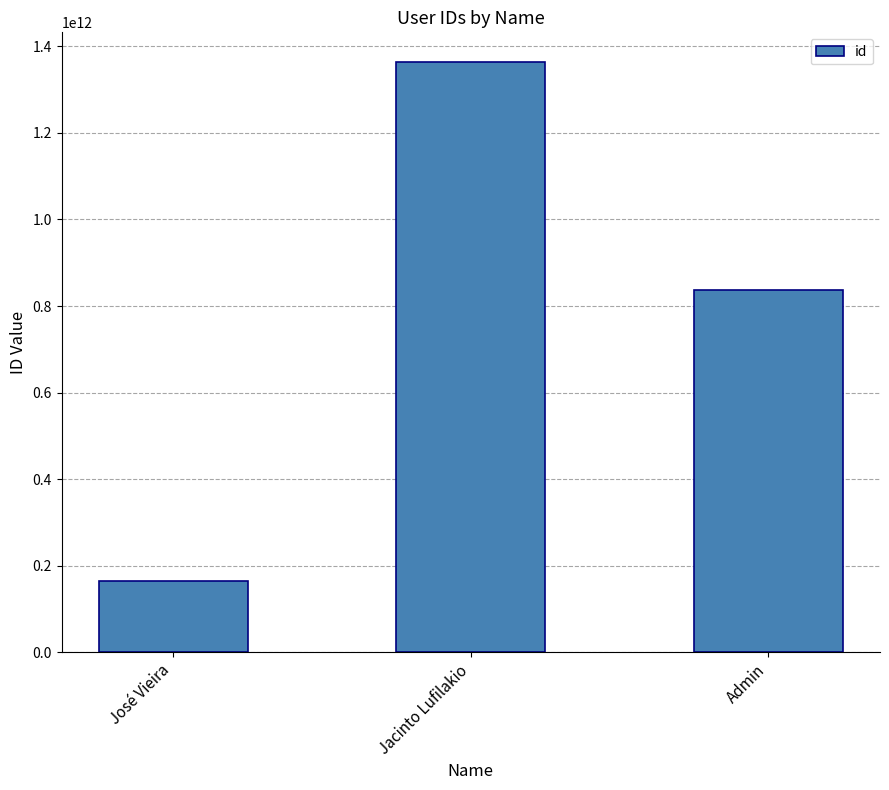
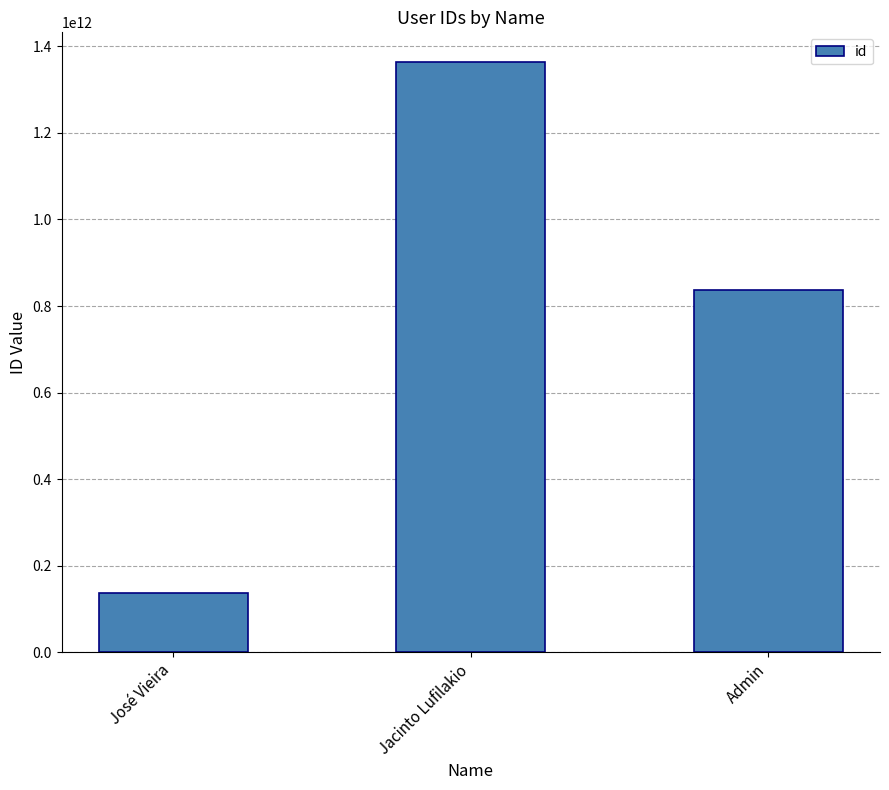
José Vieira: 160000000000 -> 140000000000
